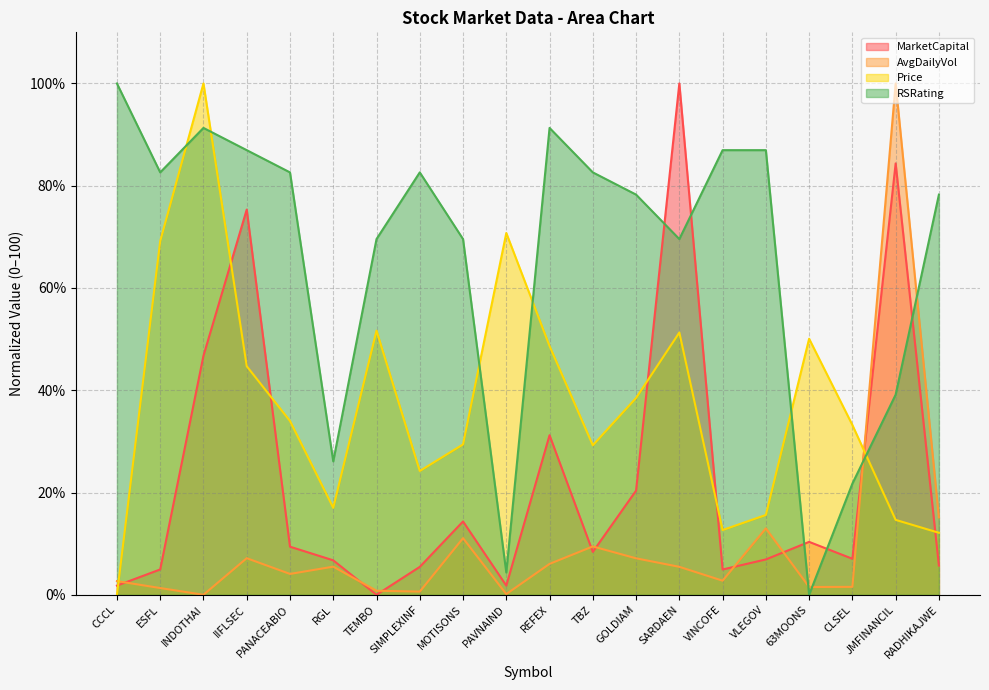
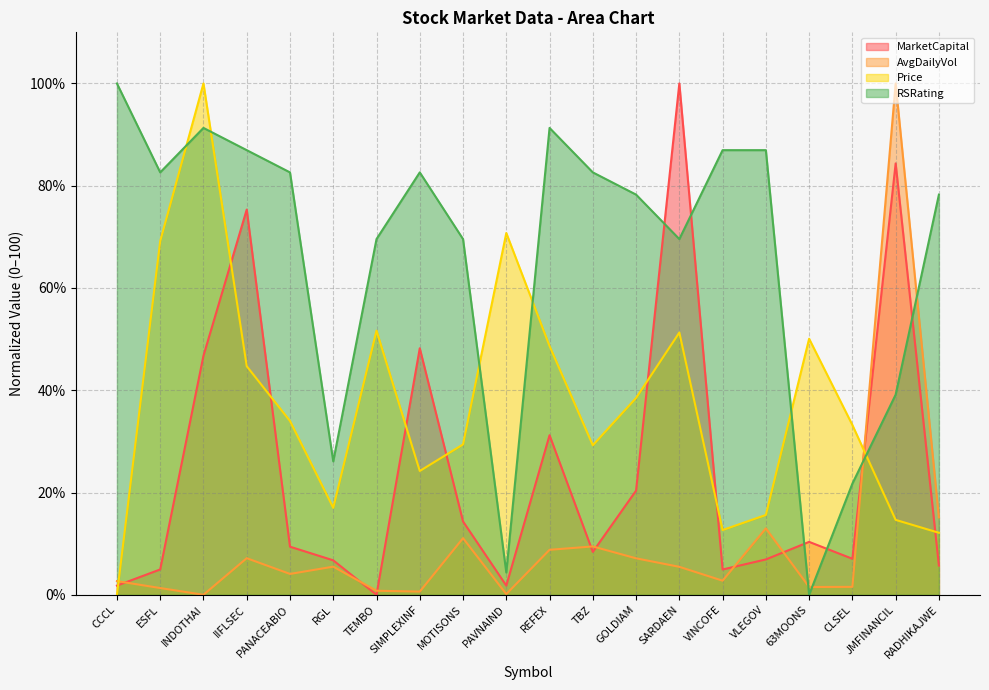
MarketCapital, SIMPLEXINF: 5% -> 48%
AvgDailyVol, REFEX: 6% -> 9%
